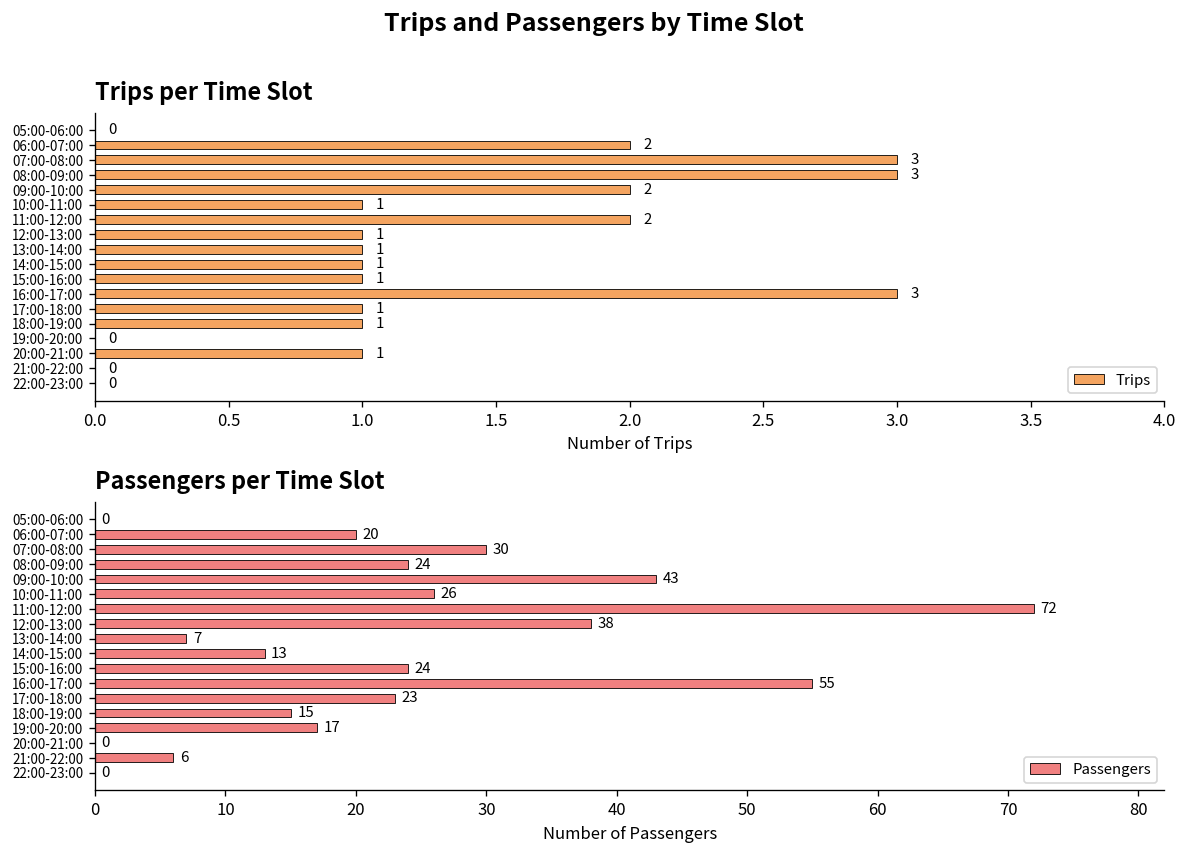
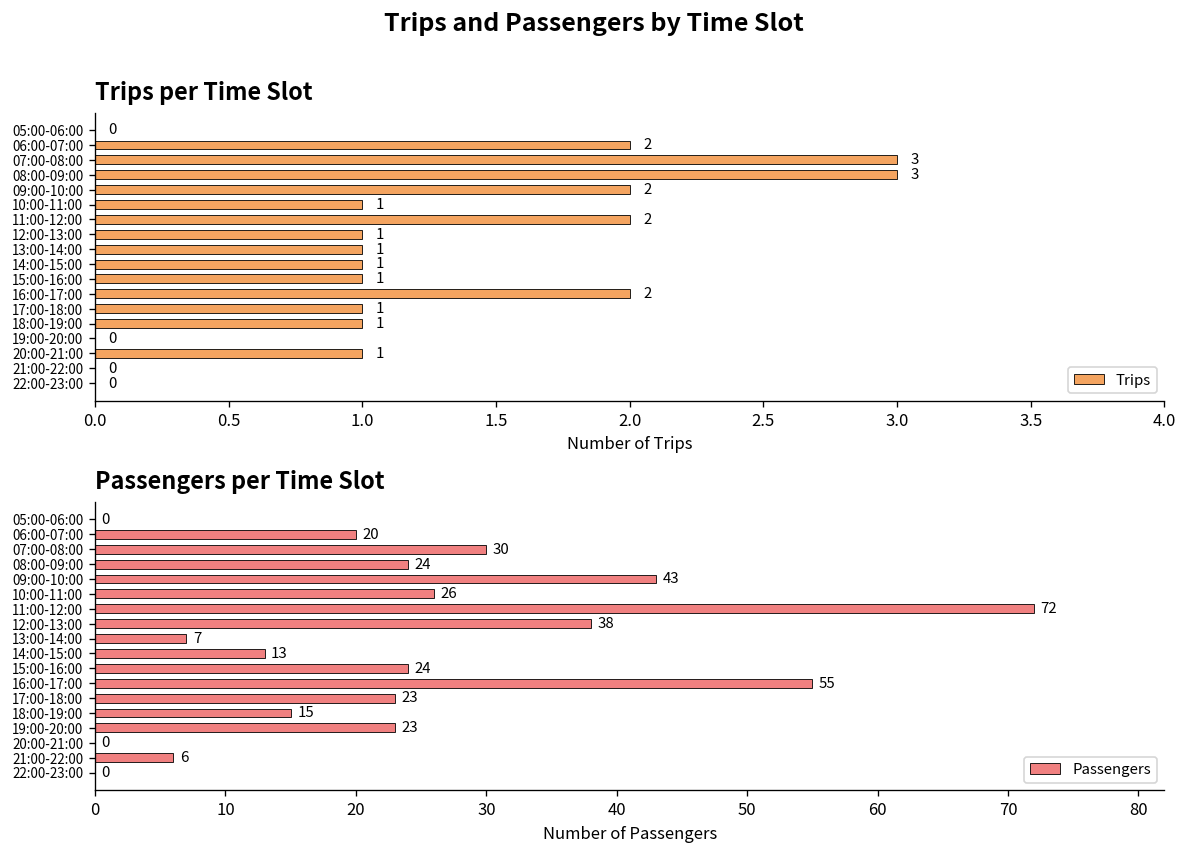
Trips per Time Slot, 16:00-17:00: 3 -> 2
Passengers per Time Slot, 19:00-20:00: 17 -> 23
